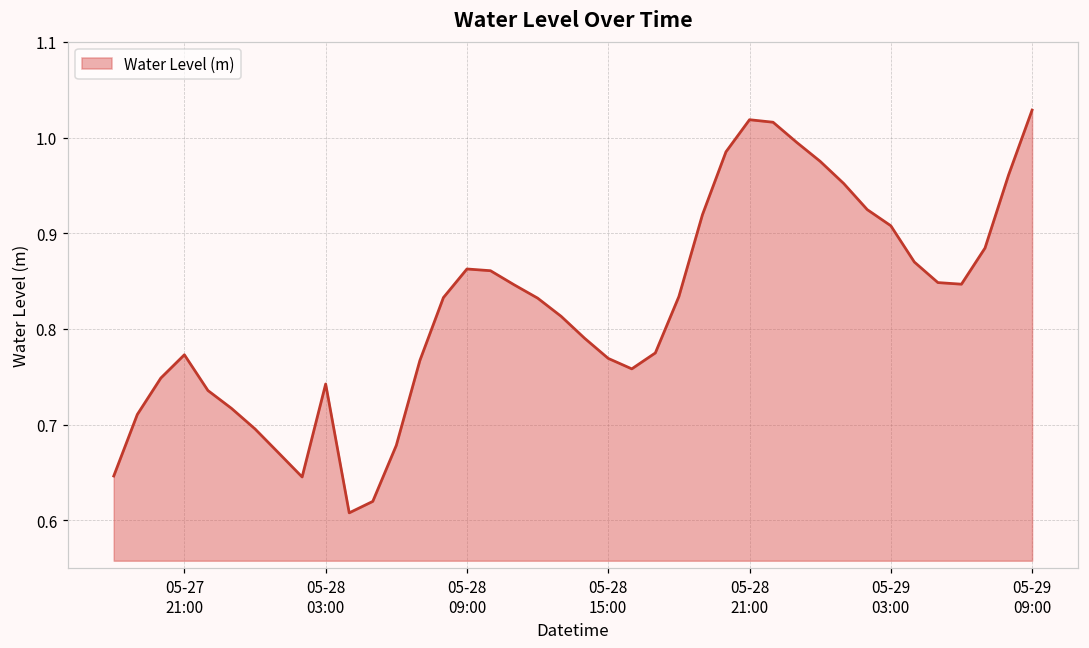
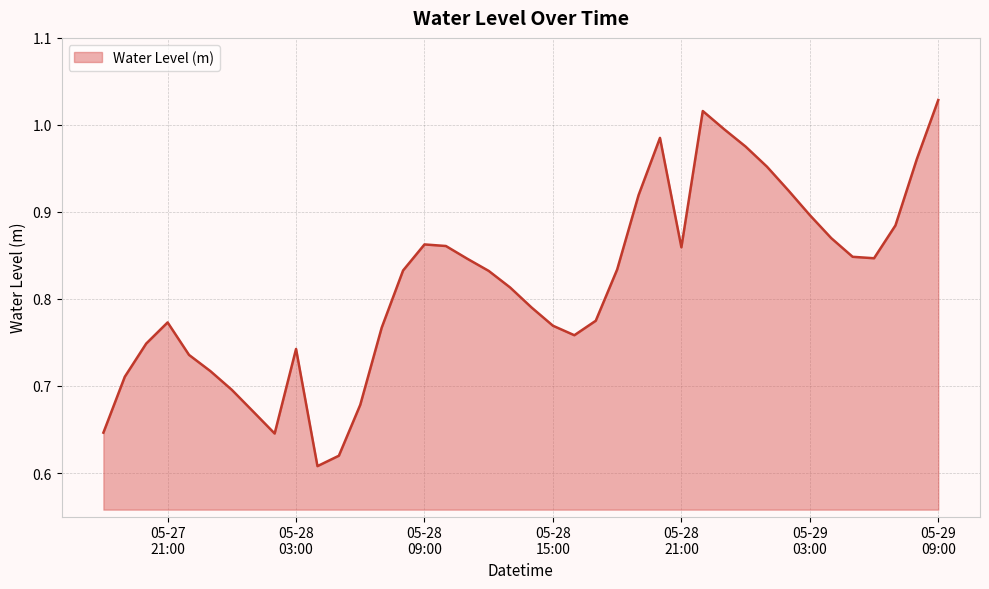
05-28 21:00: 1.02 -> 0.86
05-29 03:00: 0.91 -> 0.90
